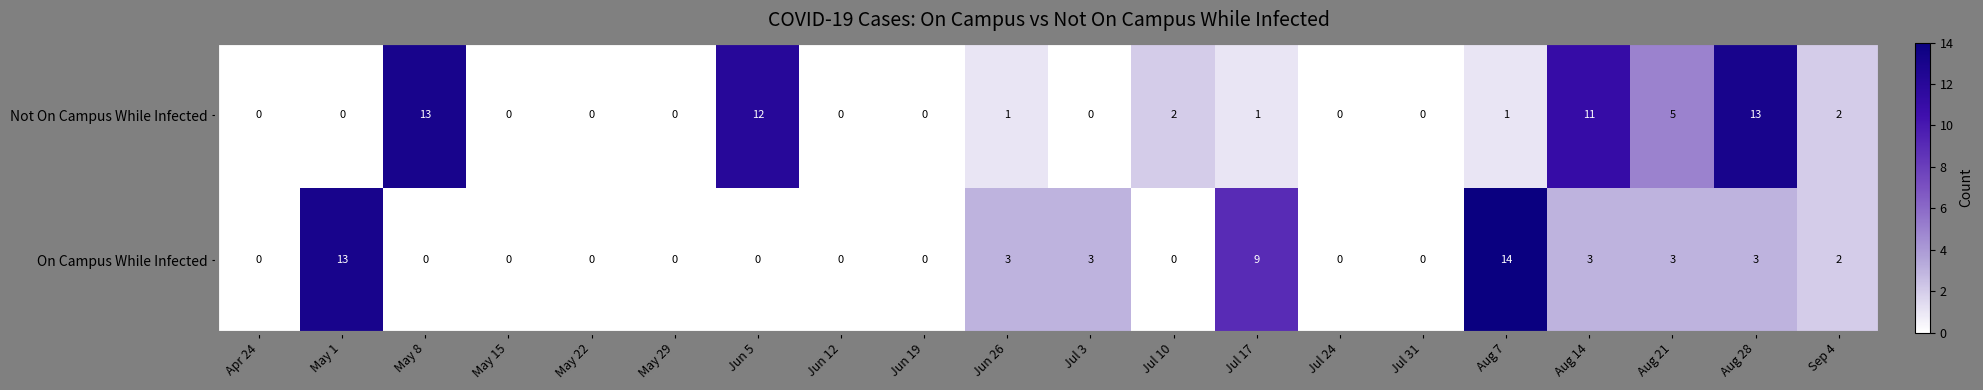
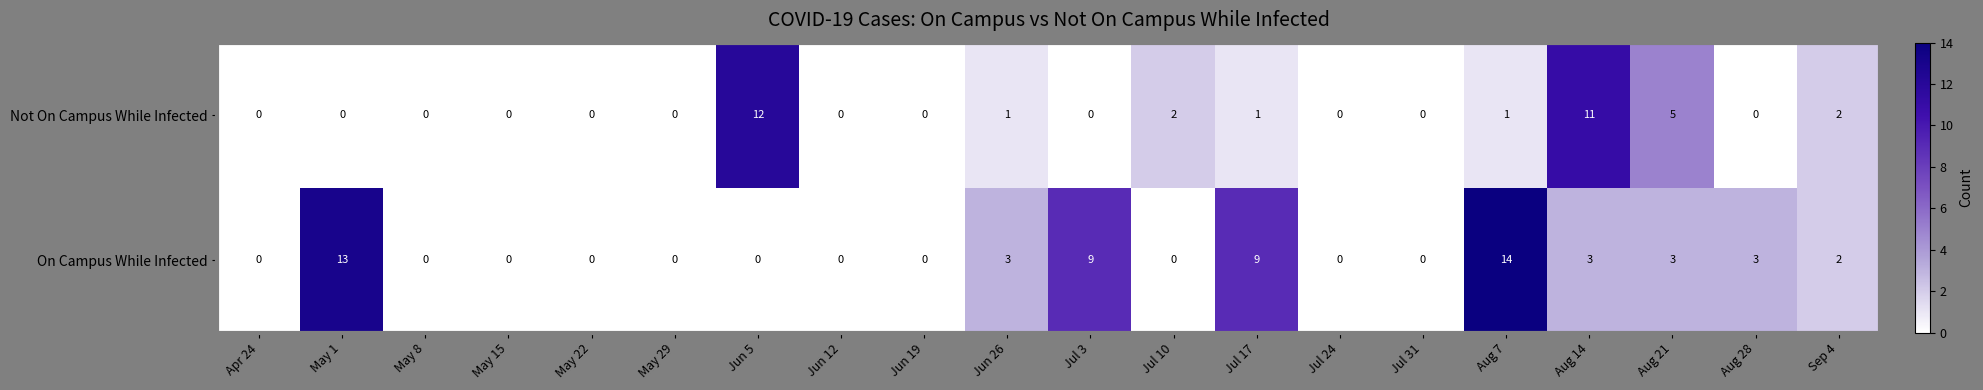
Not On Campus While Infected, May 8: 13 -> 0
Not On Campus While Infected, Aug 28: 13 -> 0
On Campus While Infected, Jul 3: 3 -> 9
